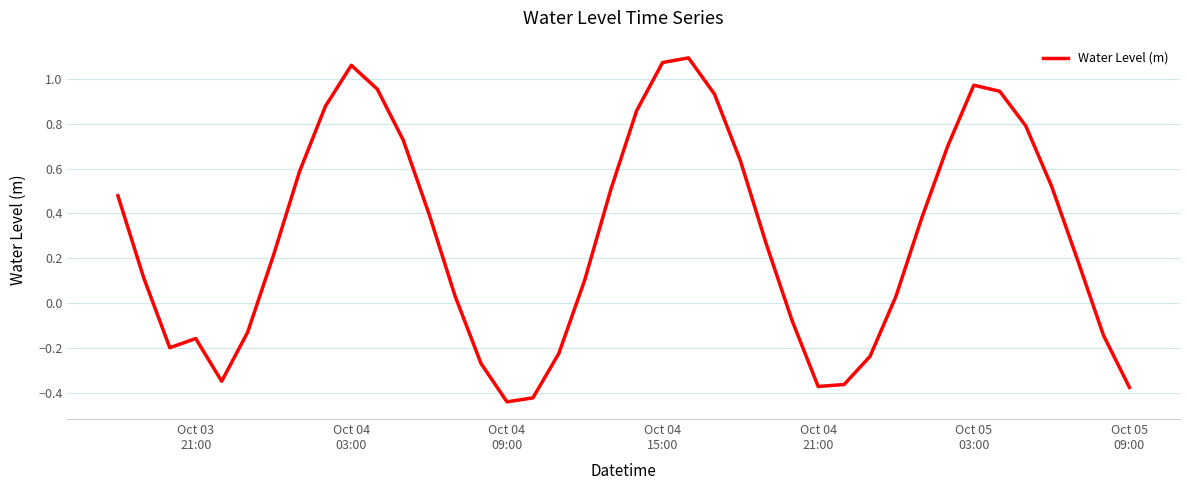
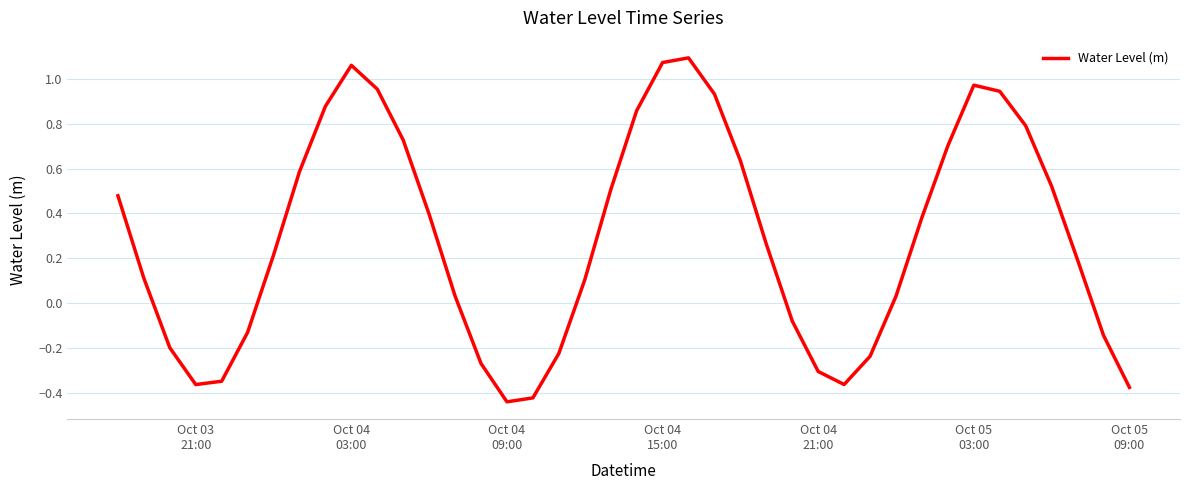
Oct 03 21:00: -0.16 -> -0.36
Oct 04 21:00: -0.37 -> -0.30
